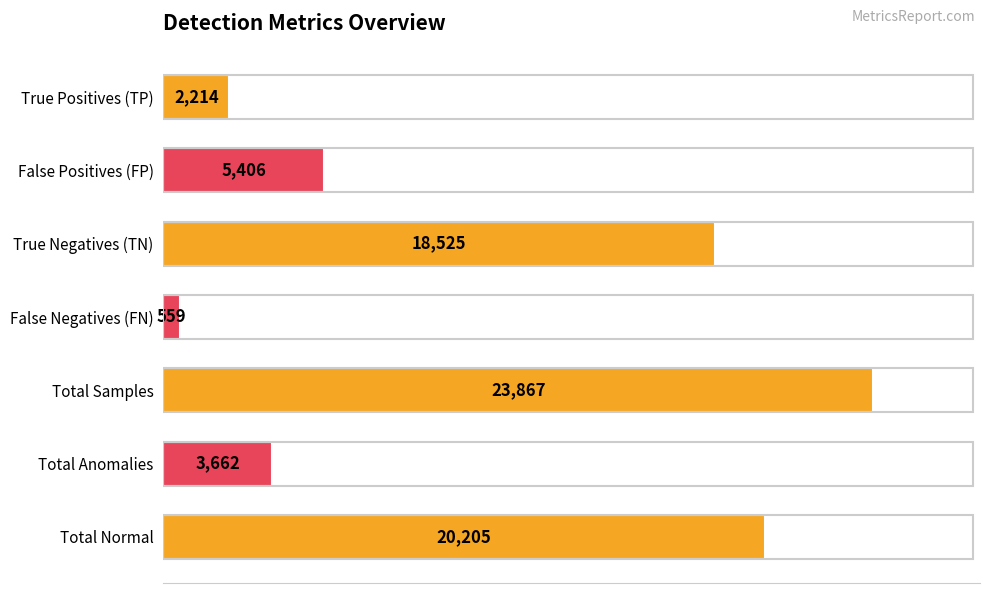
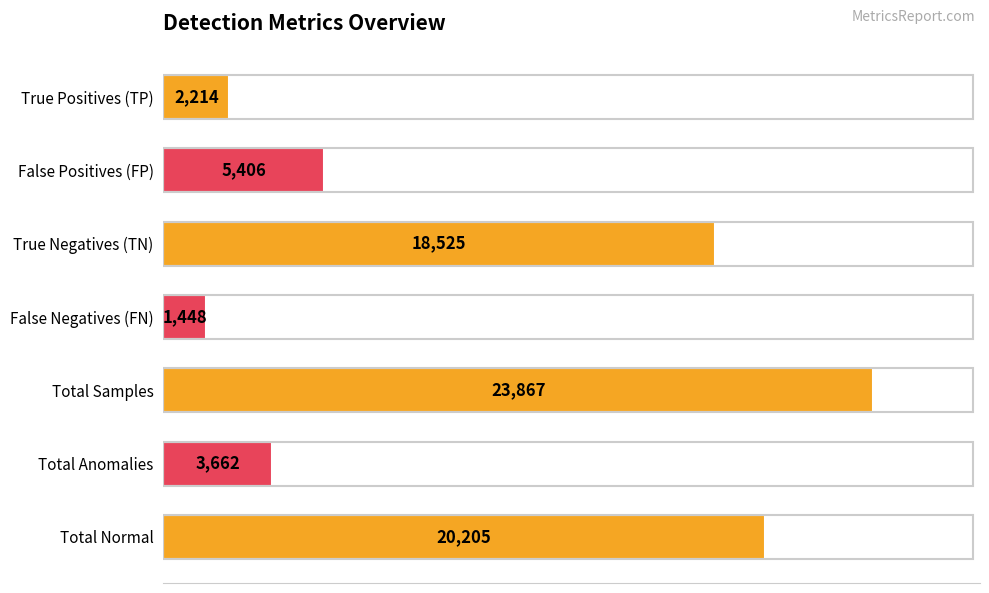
False Negatives (FN): 559 -> 1,448
